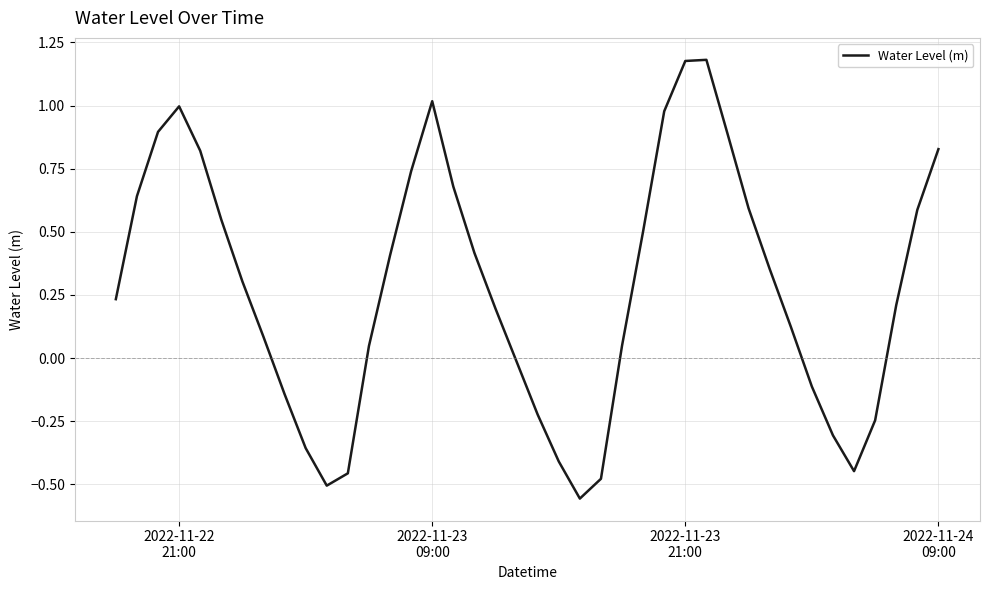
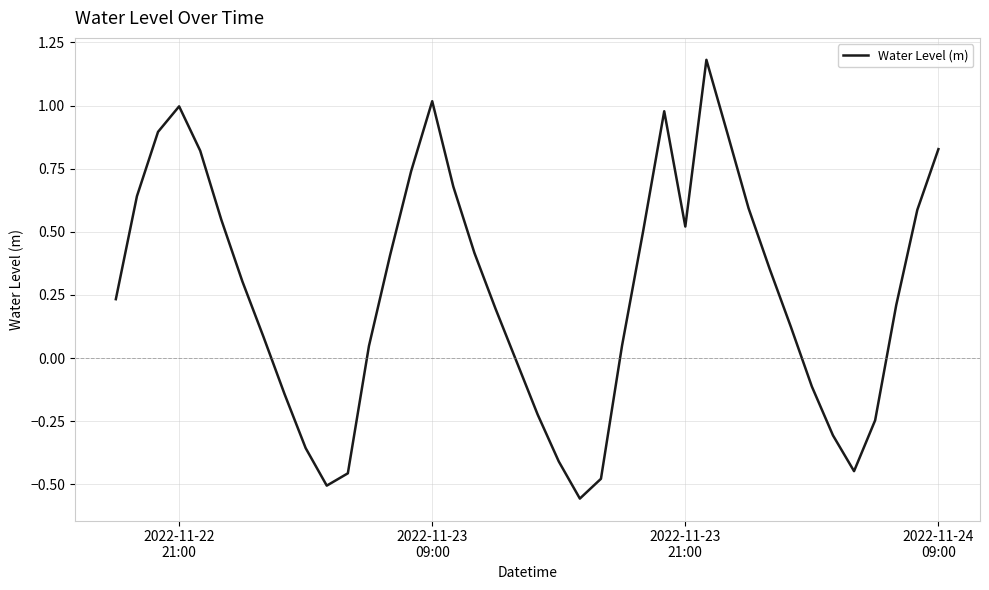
2022-11-23 21:00: 1.18 -> 0.52
